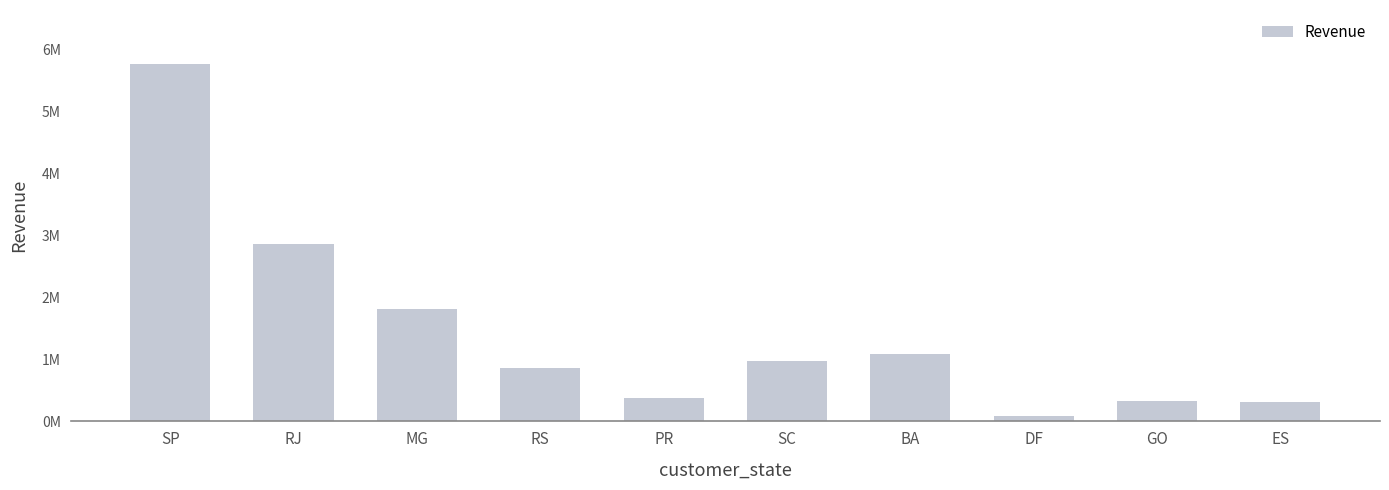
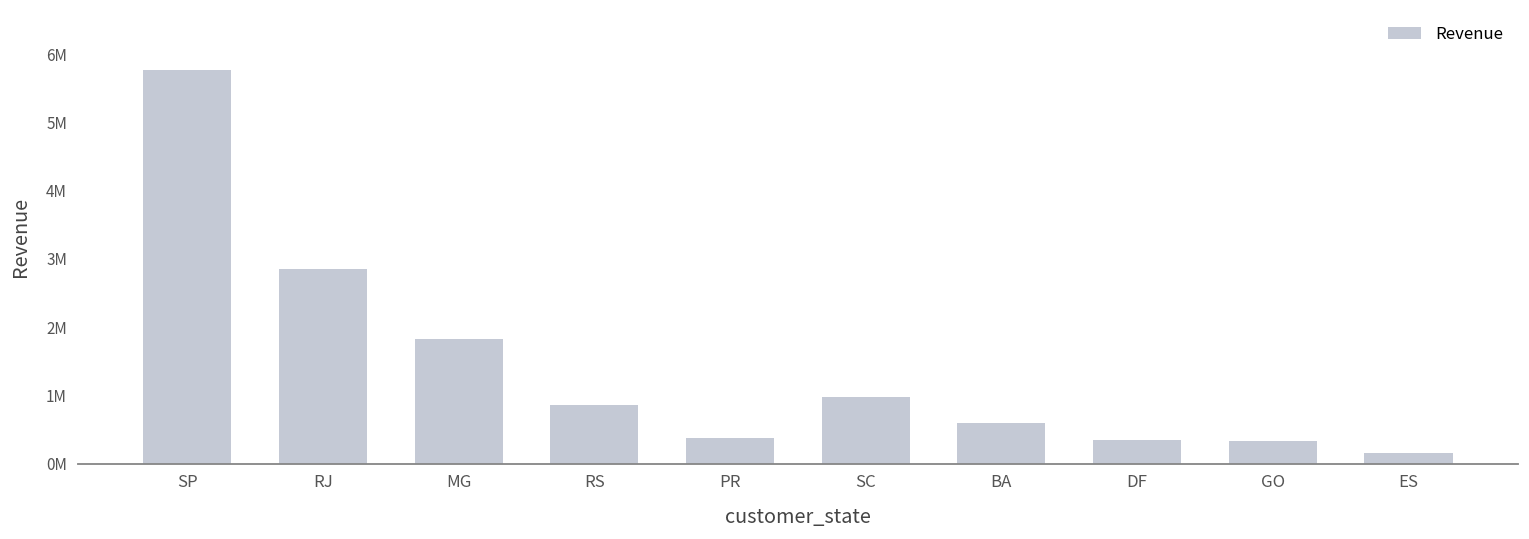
BA: 1100000 -> 600000
DF: 100000 -> 300000
ES: 300000 -> 200000
